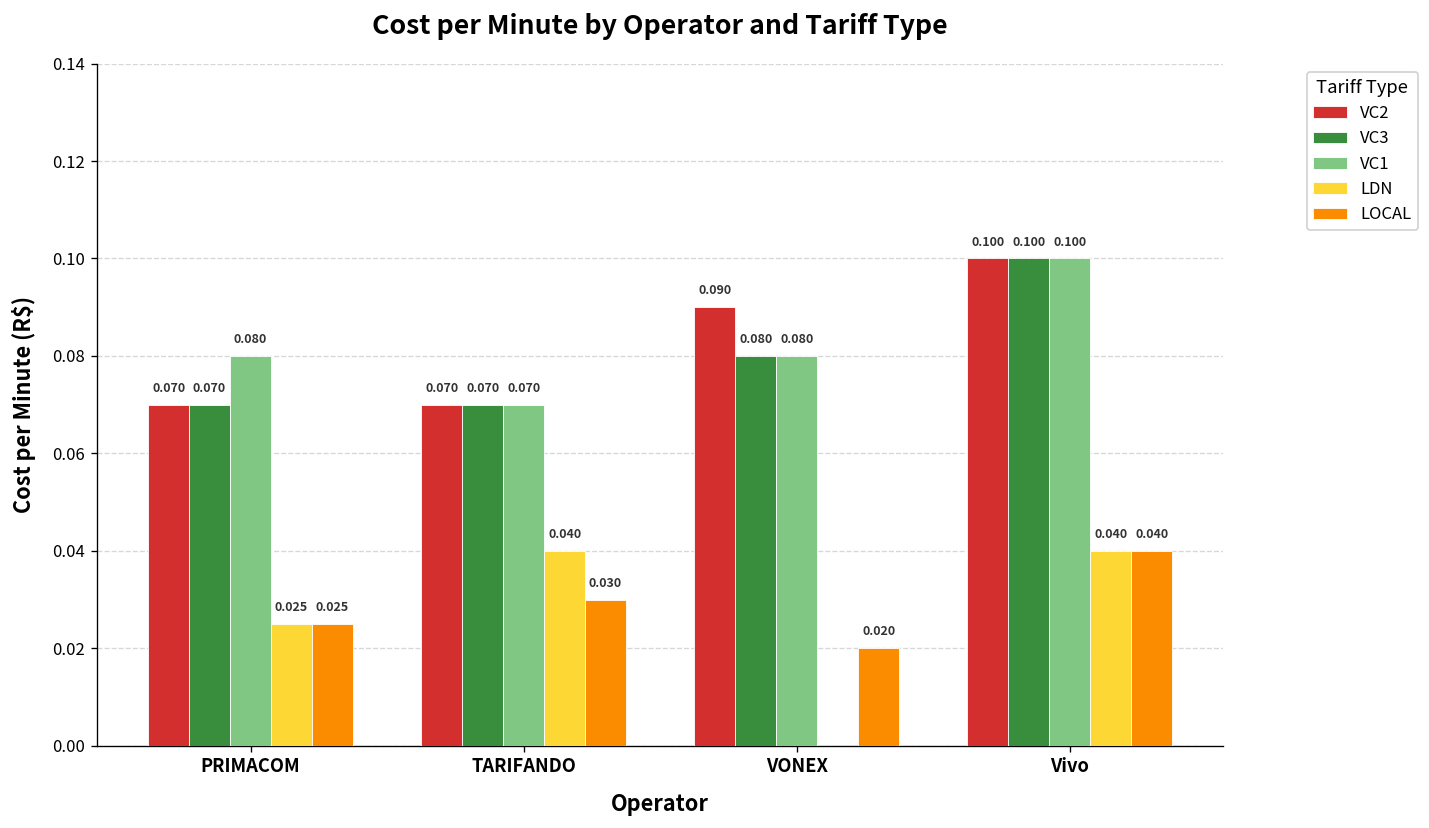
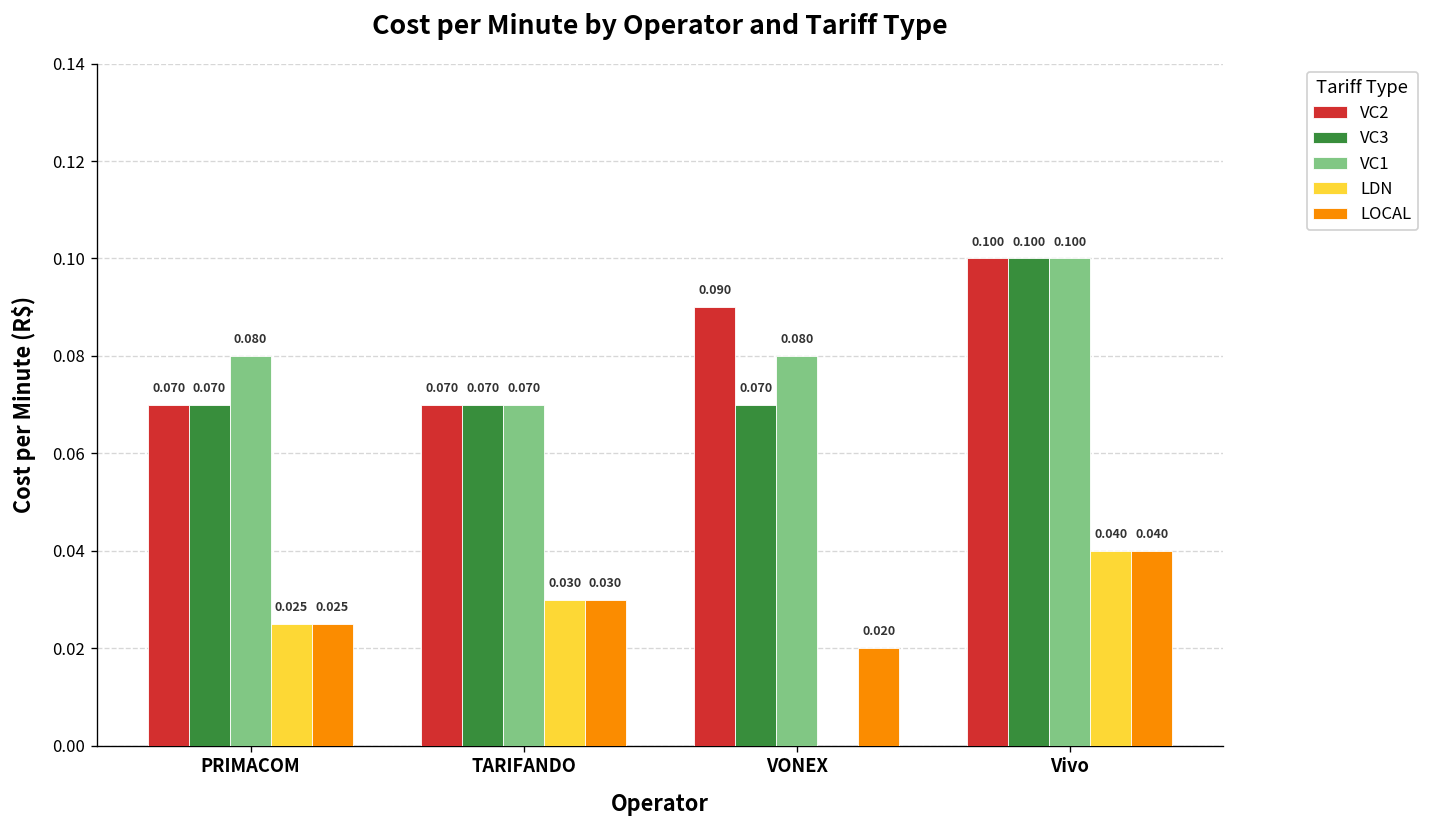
LDN, TARIFANDO: 0.040 -> 0.030
VC3, VONEX: 0.080 -> 0.070
